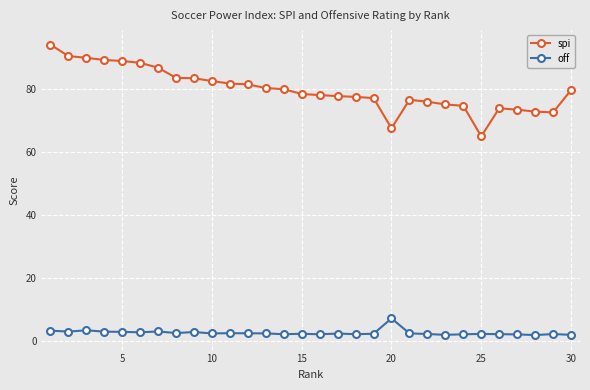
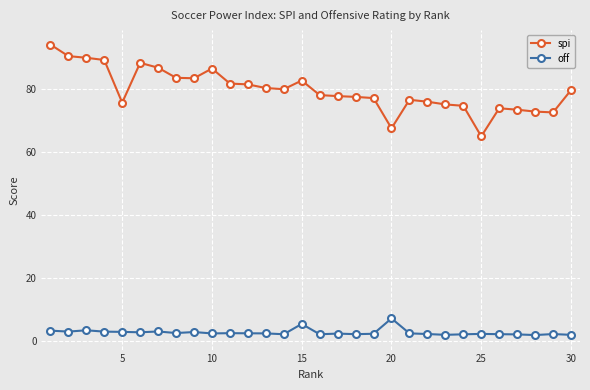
spi, 5: 89 -> 76
spi, 10: 83 -> 87
spi, 15: 79 -> 83
off, 15: 2 -> 5
